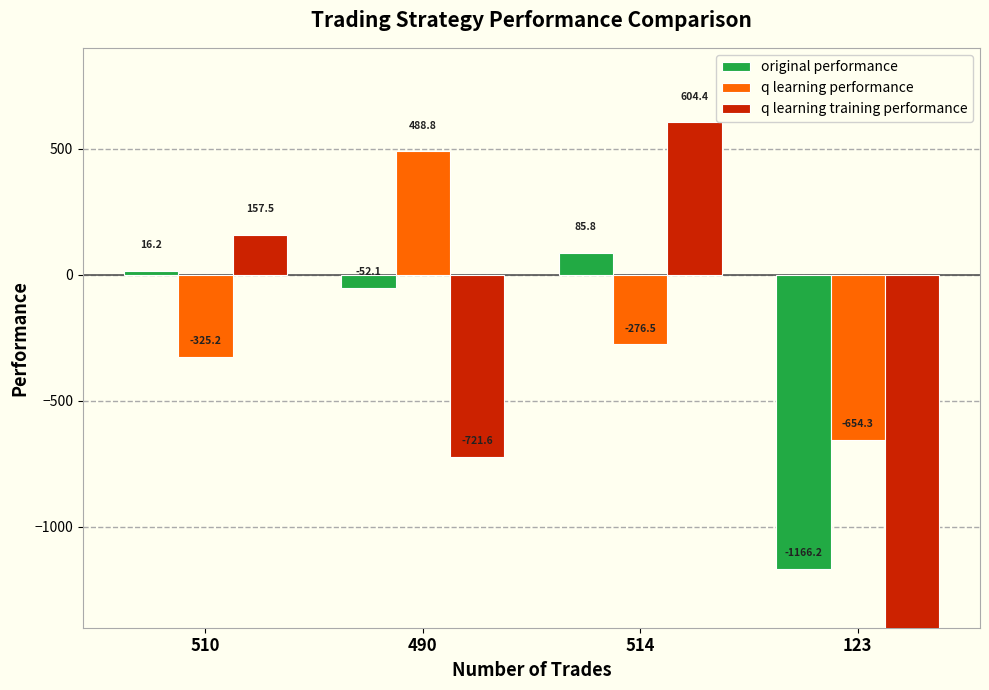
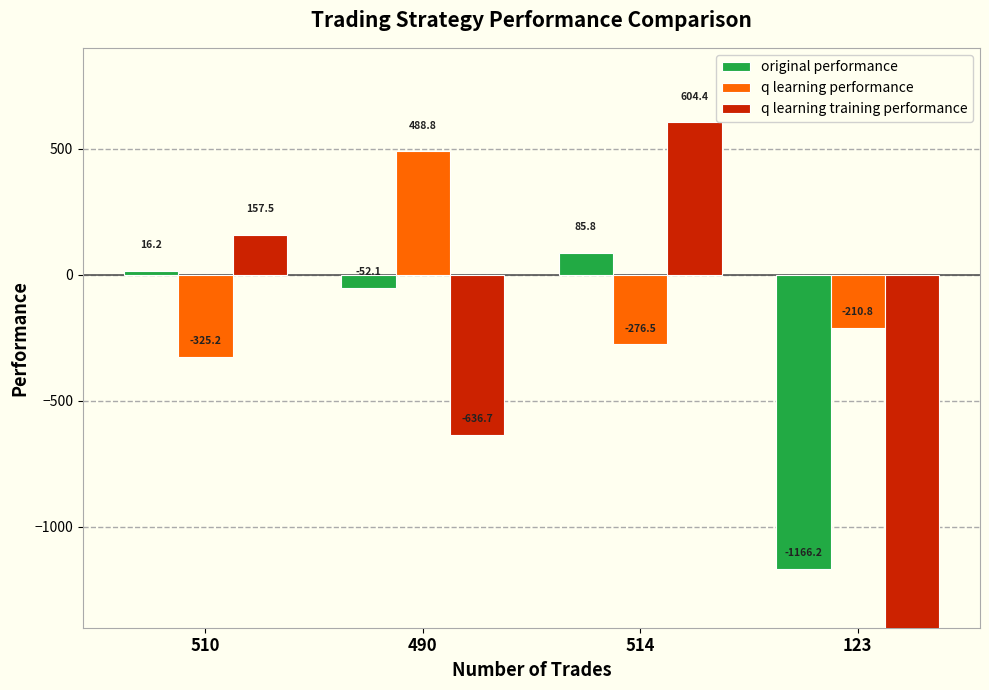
q learning training performance, 490: -721.6 -> -636.7
q learning performance, 123: -654.3 -> -210.8
